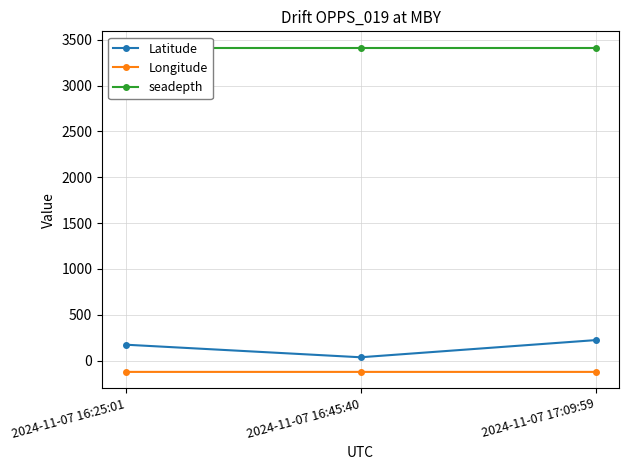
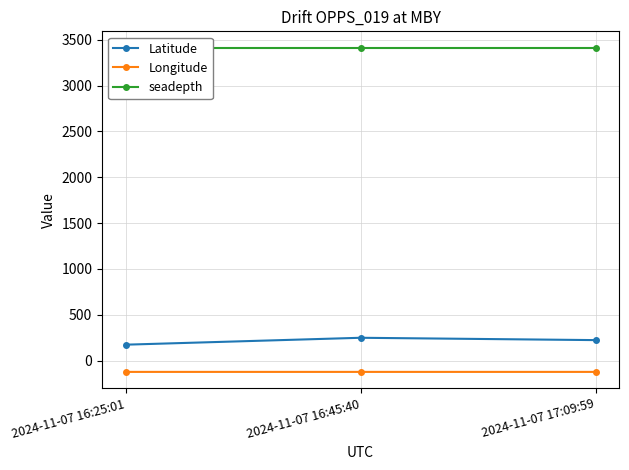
Latitude, 2024-11-07 16:45:40: 0 -> 200
